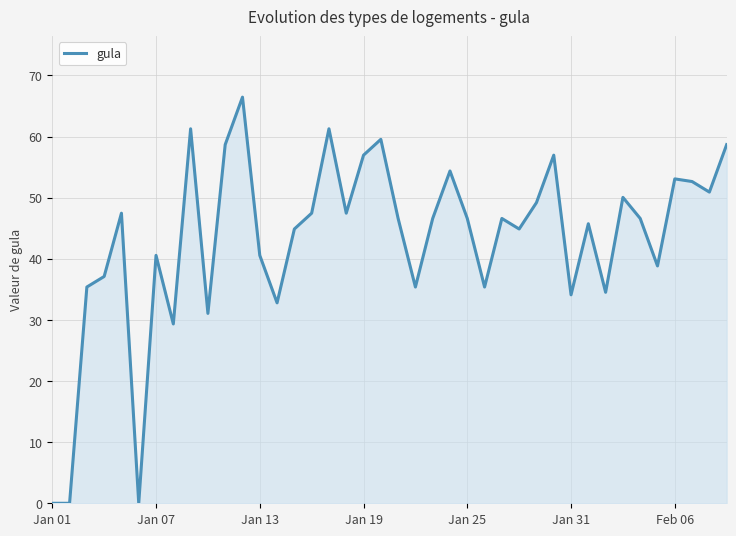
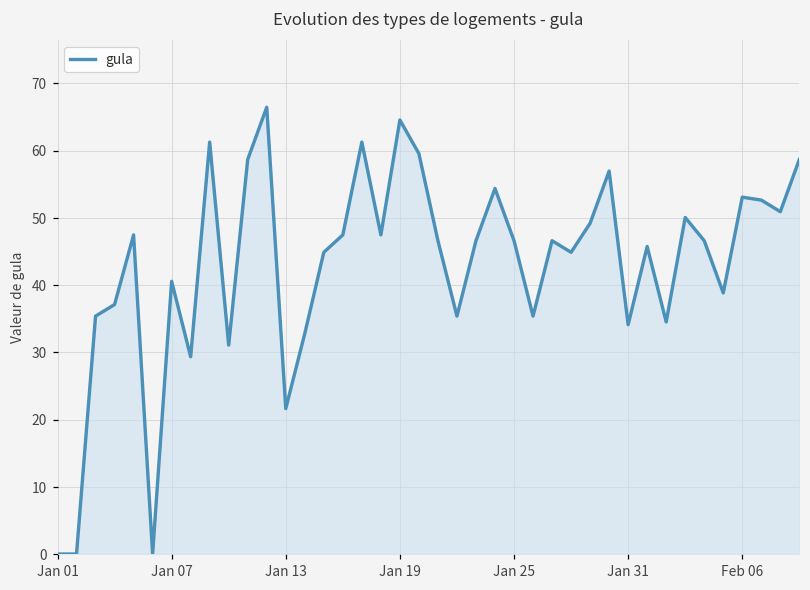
Jan 13: 41 -> 22
Jan 19: 57 -> 65
